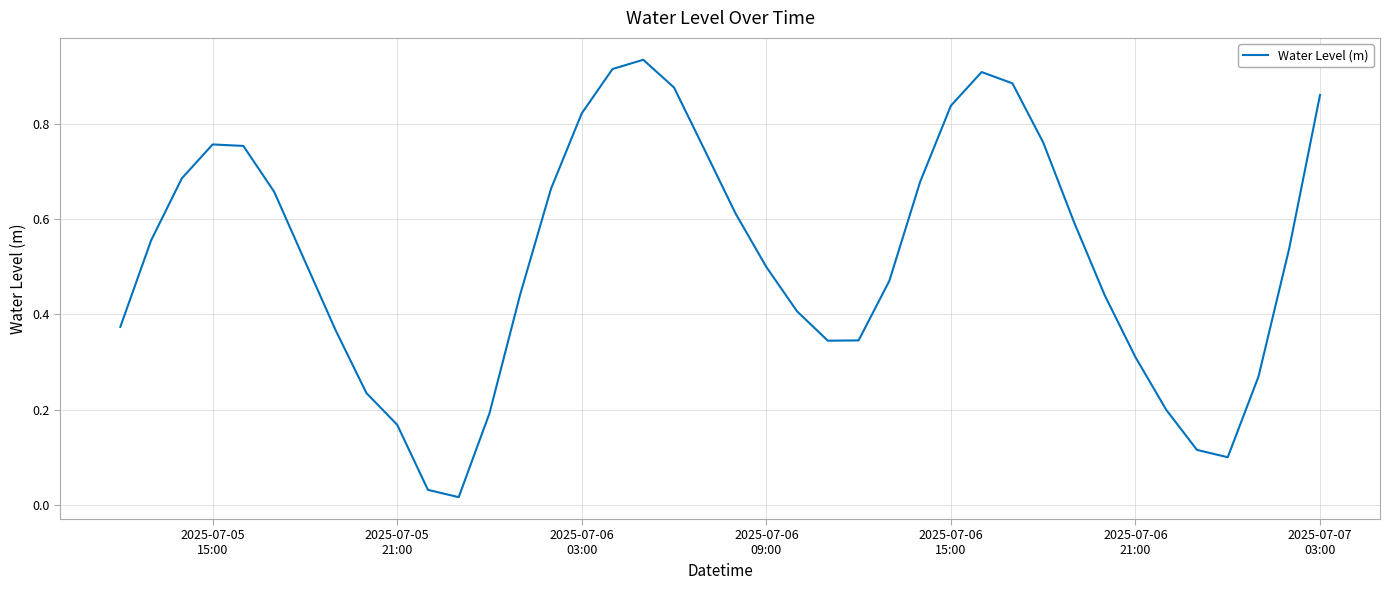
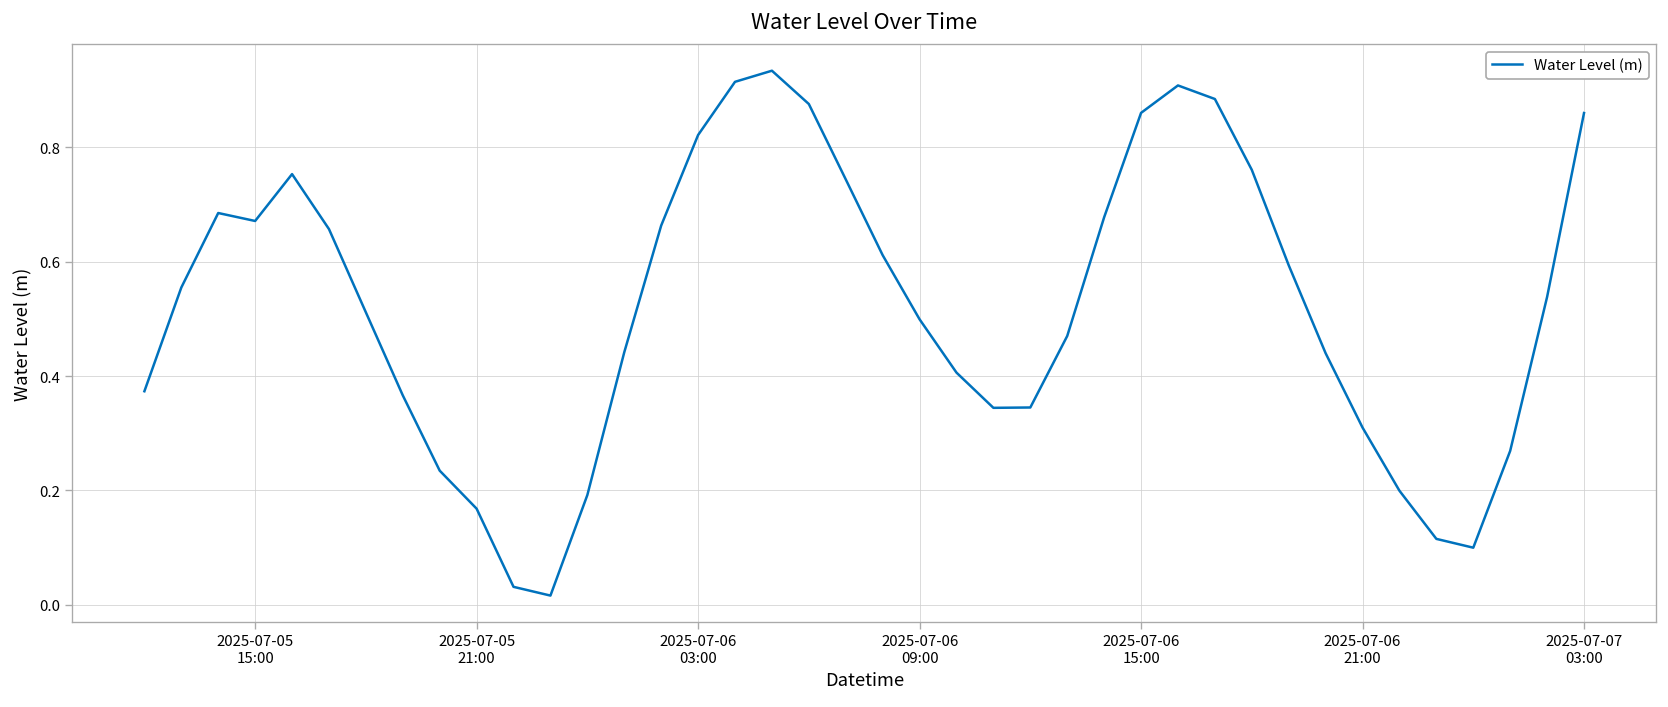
2025-07-05 15:00: 0.76 -> 0.67
2025-07-06 15:00: 0.84 -> 0.86
